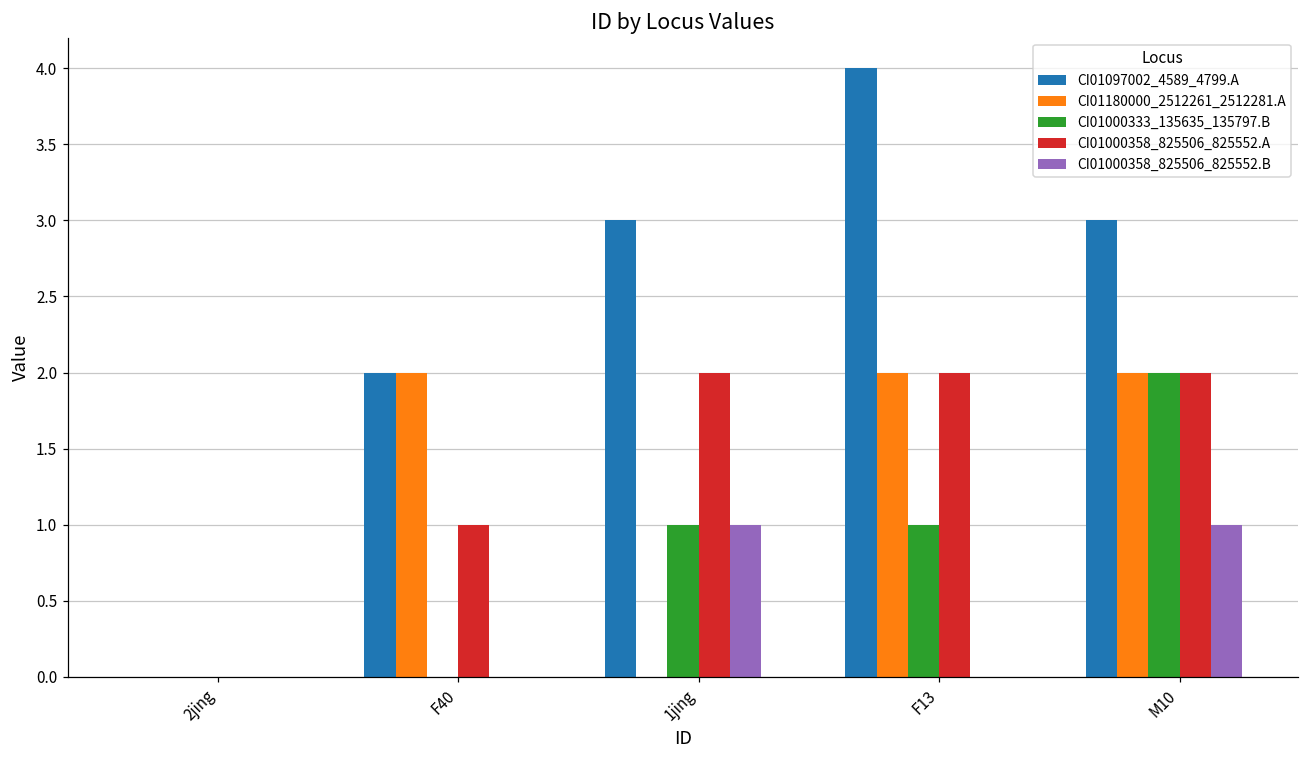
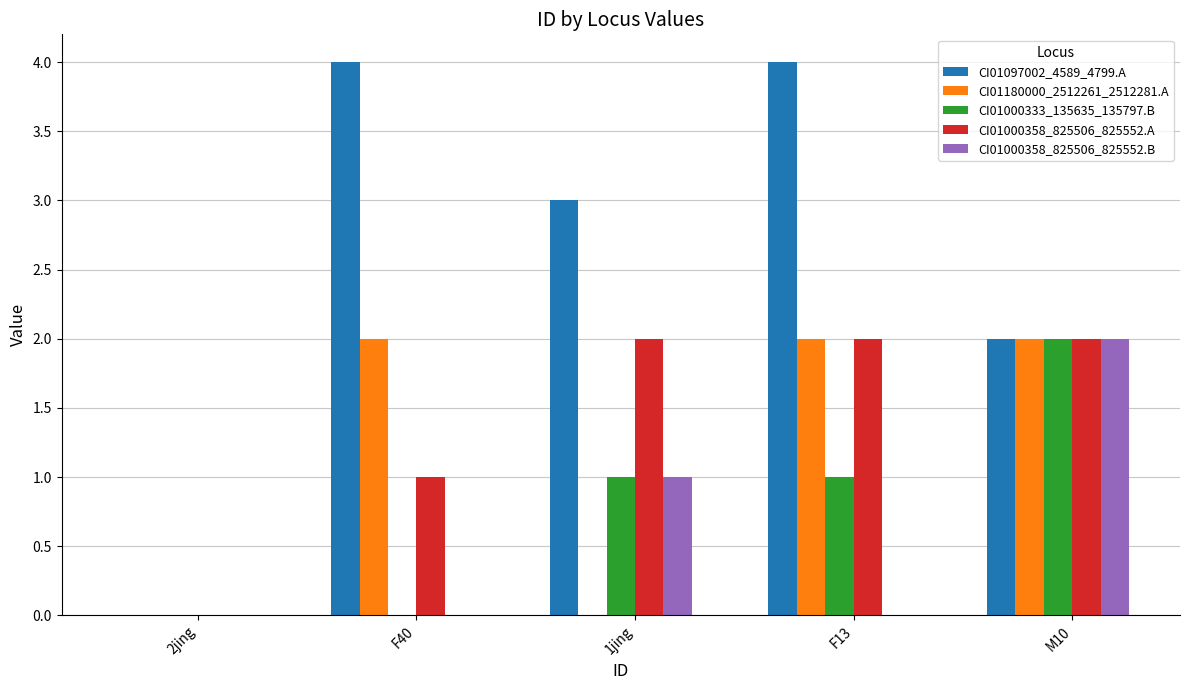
CI01097002_4589_4799.A, F40: 2 -> 4
CI01097002_4589_4799.A, M10: 3 -> 2
CI01000358_825506_825552.B, M10: 1 -> 2
